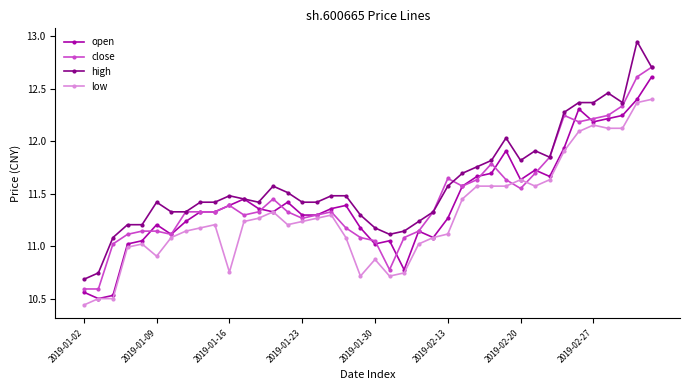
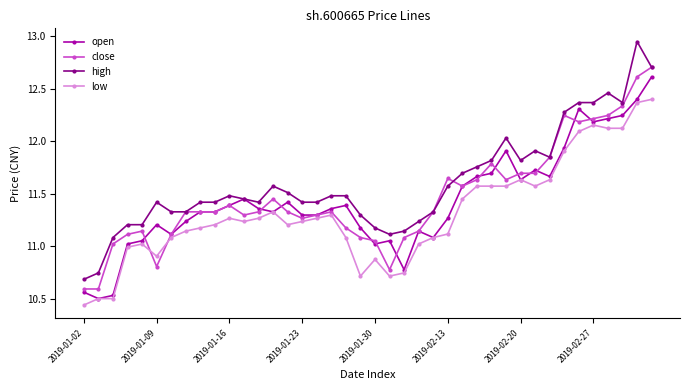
close, 2019-01-09: 11.14 -> 10.81
low, 2019-01-16: 10.75 -> 11.27
close, 2019-02-20: 11.55 -> 11.69
